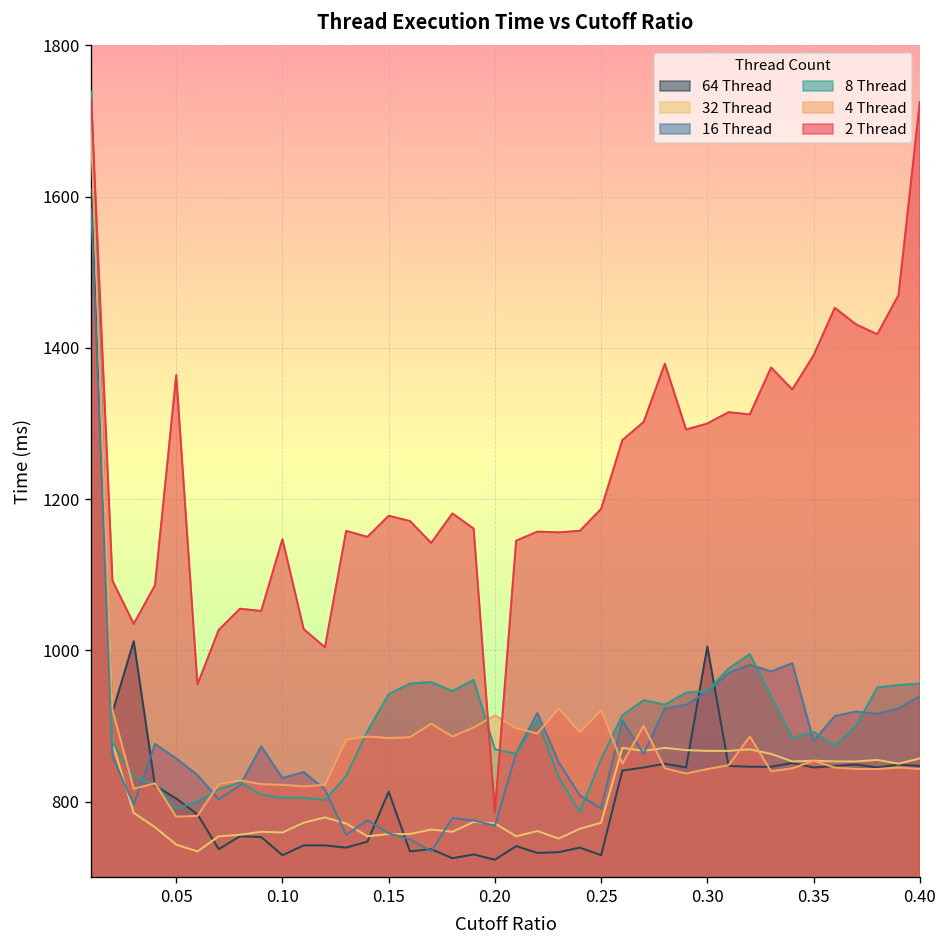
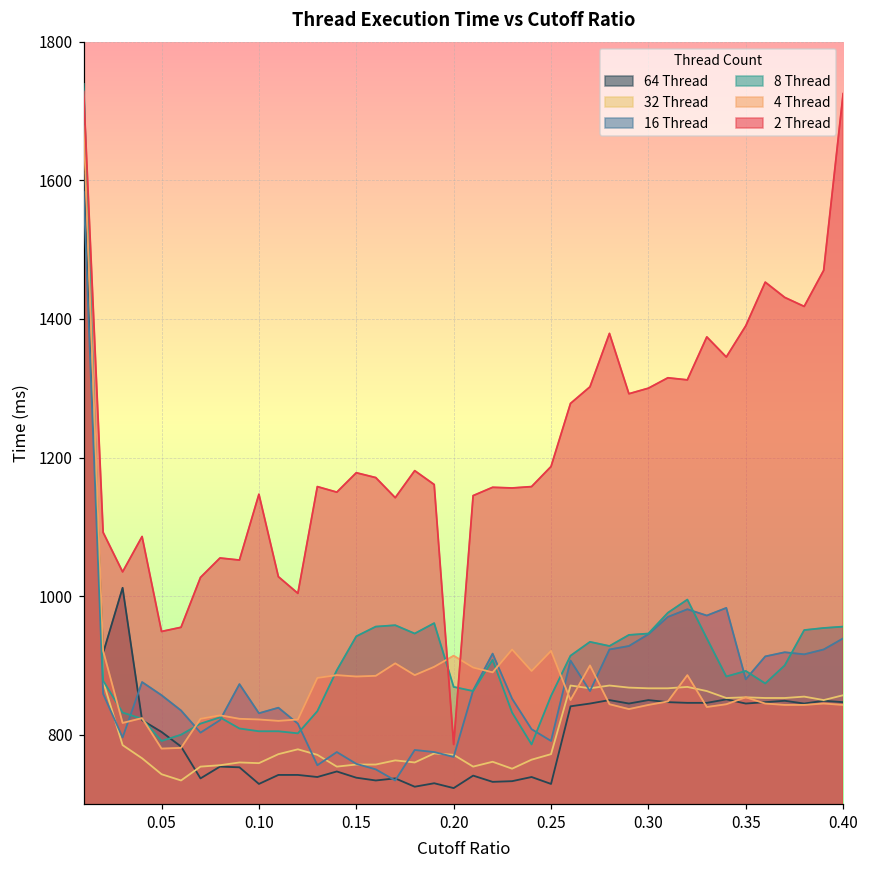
2 Thread, 0.05: 1360 -> 950
64 Thread, 0.15: 810 -> 740
64 Thread, 0.30: 1010 -> 850
